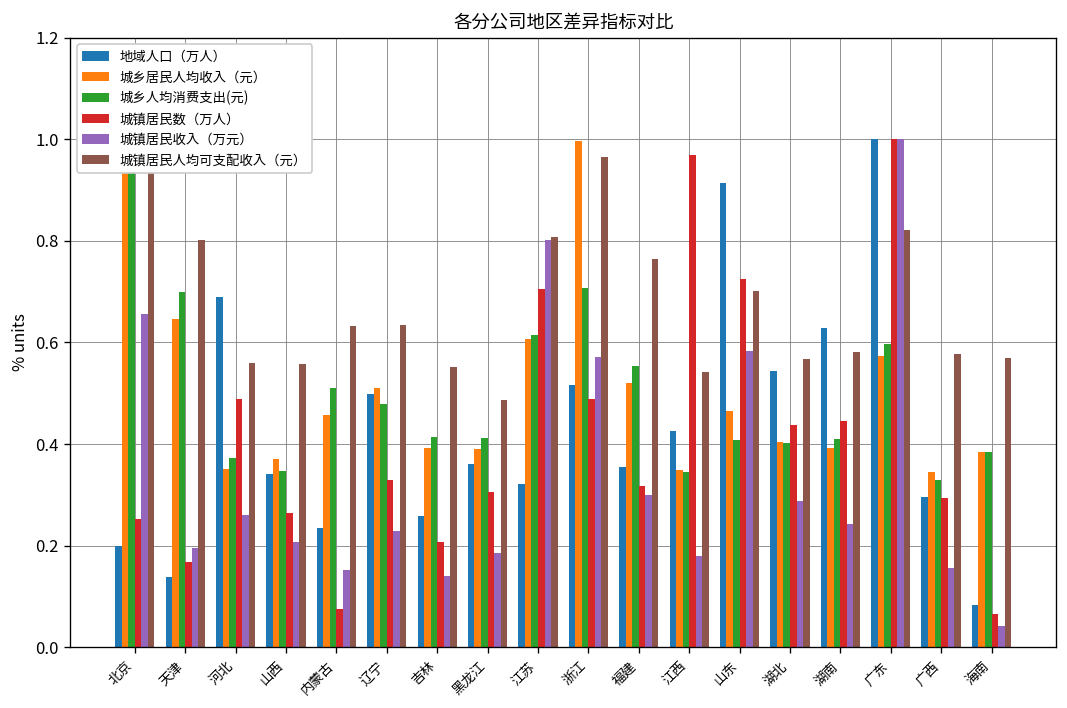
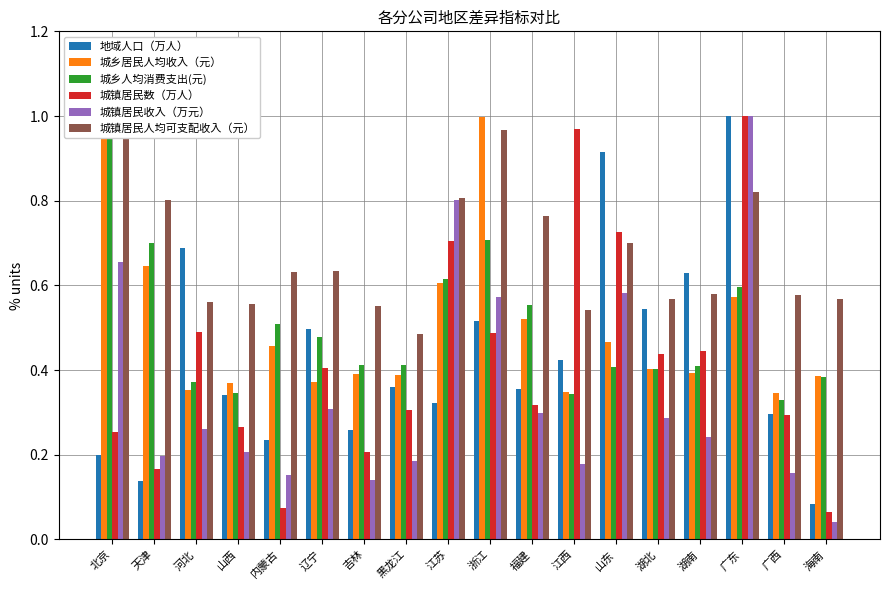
城乡居民人均收入（元）, 辽宁: 0.51 -> 0.37
城镇居民数（万人）, 辽宁: 0.33 -> 0.40
城镇居民收入（万元）, 辽宁: 0.23 -> 0.31
